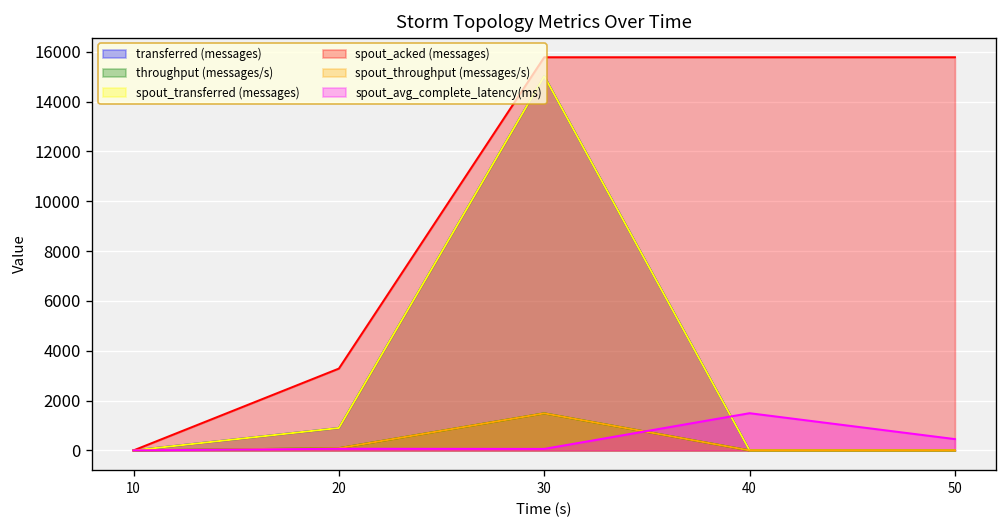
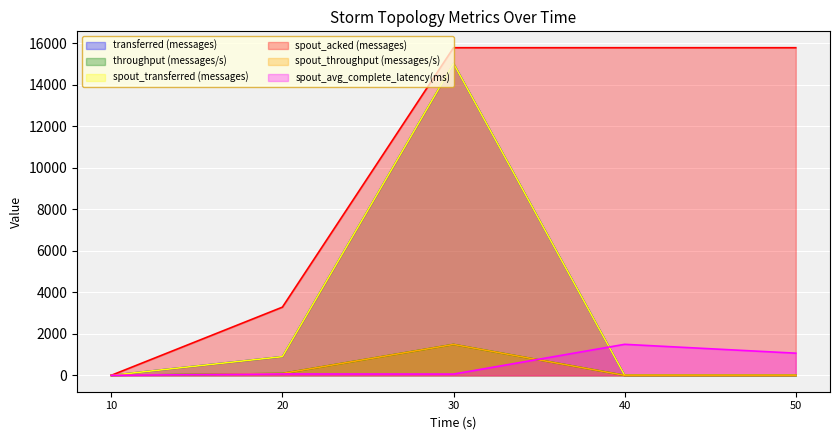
spout_avg_complete_latency(ms), 50: 500 -> 1100
